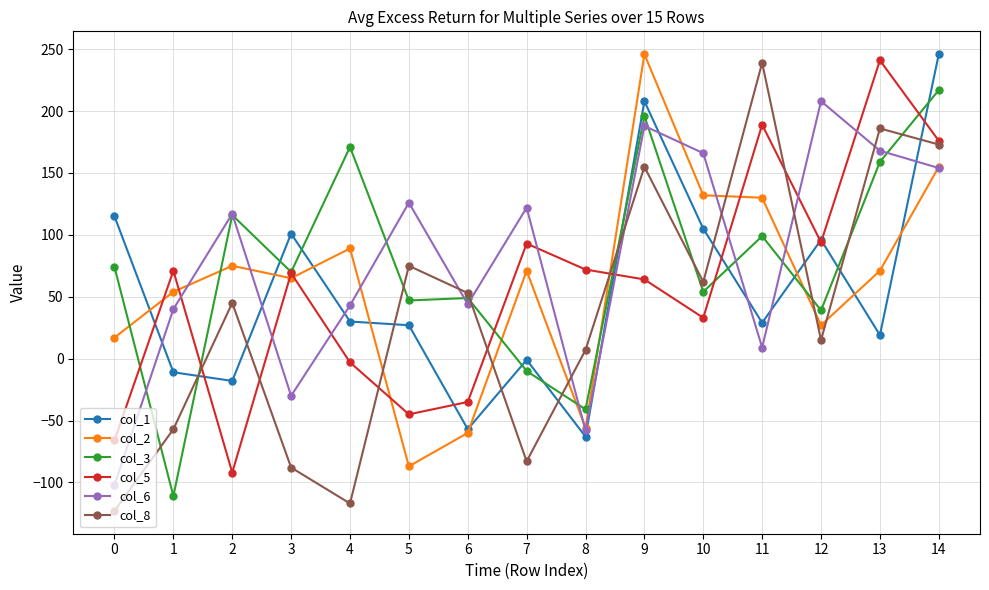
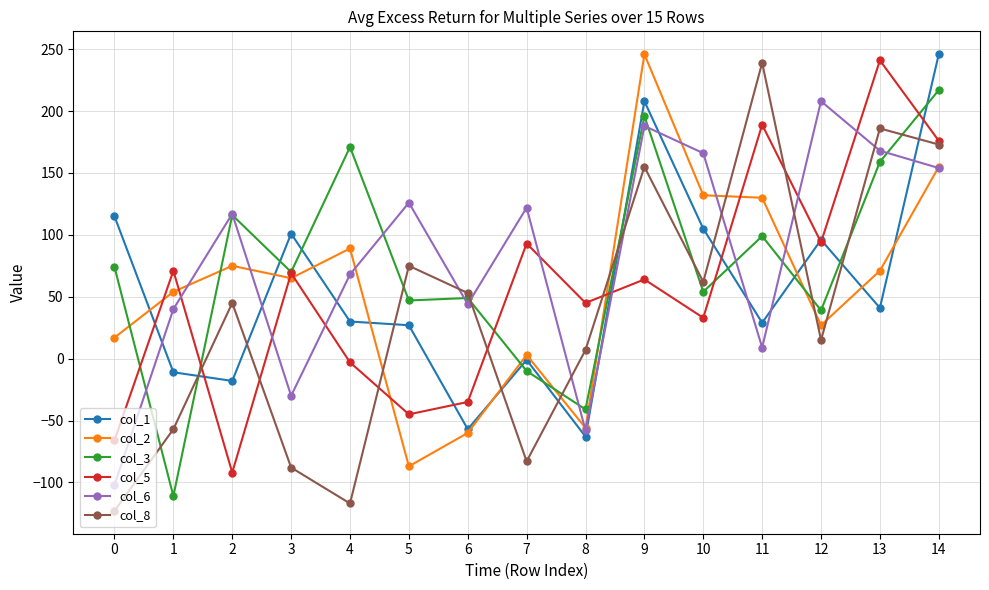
col_6, 4: 43 -> 68
col_2, 7: 71 -> 3
col_5, 8: 72 -> 45
col_1, 13: 19 -> 41
